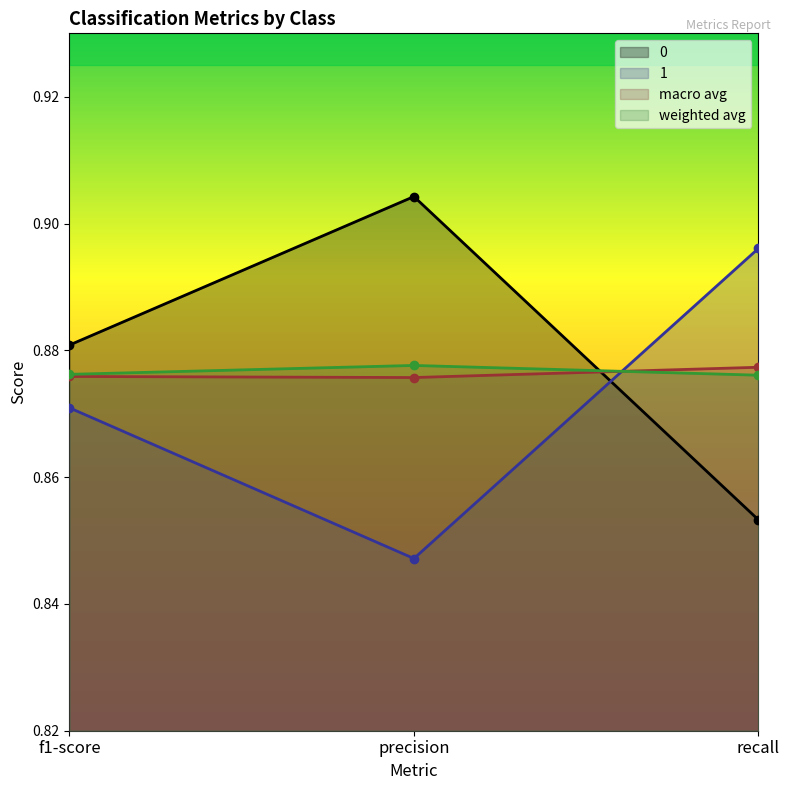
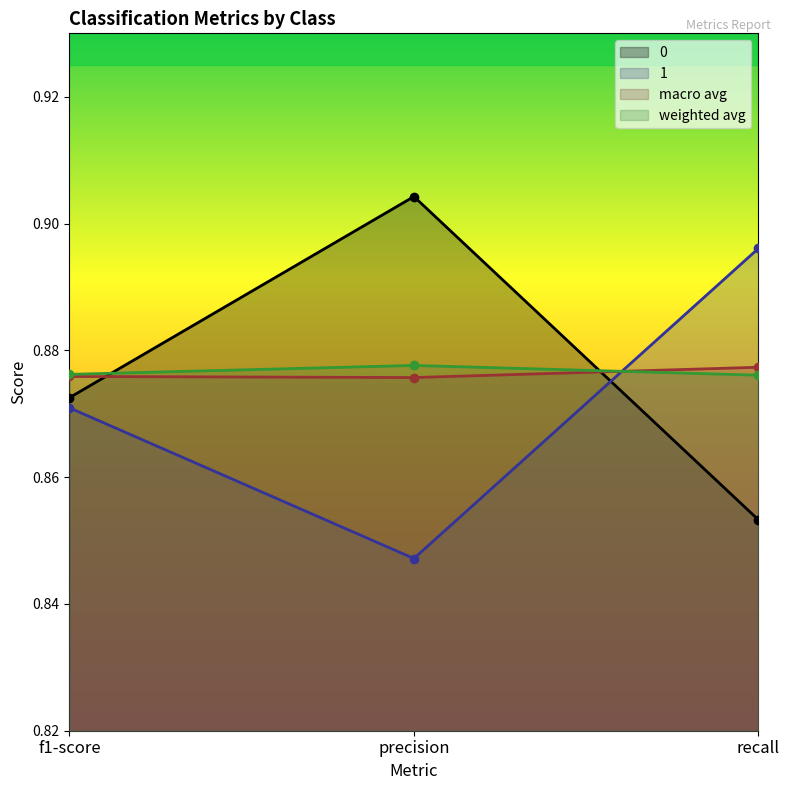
0, f1-score: 0.881 -> 0.873
